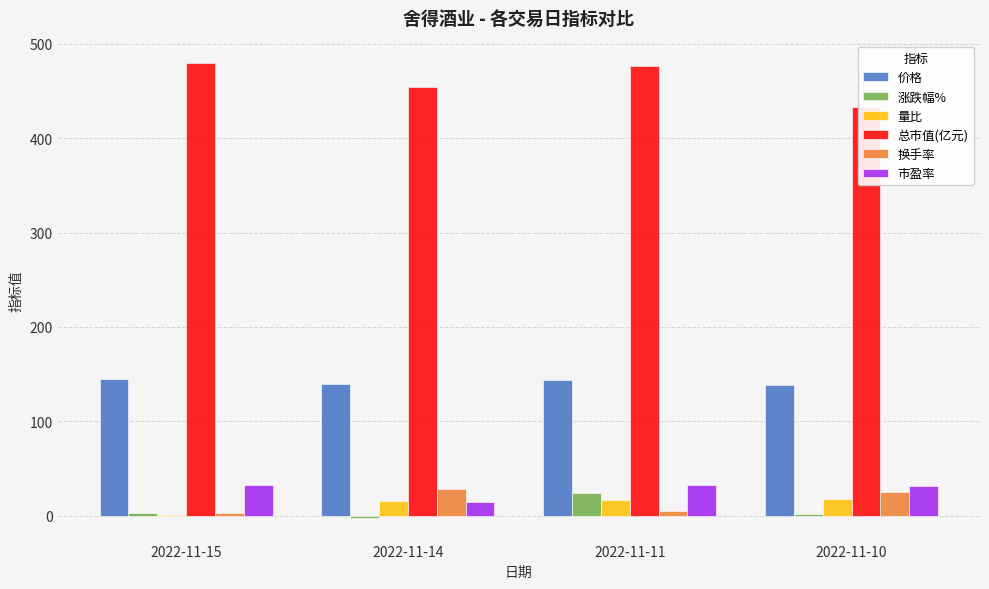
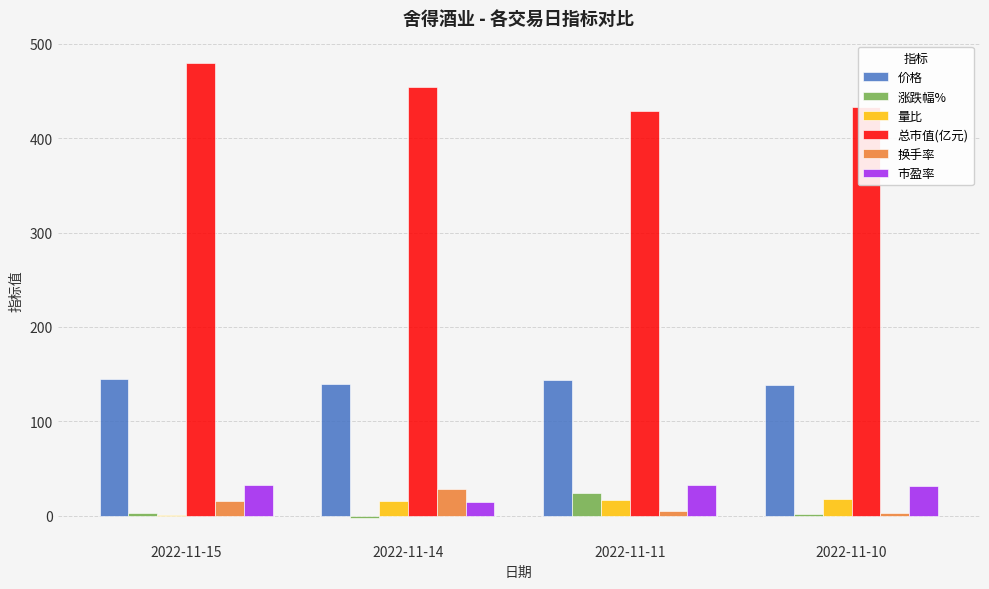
换手率, 2022-11-15: 0 -> 20
总市值(亿元), 2022-11-11: 480 -> 430
换手率, 2022-11-10: 30 -> 0
